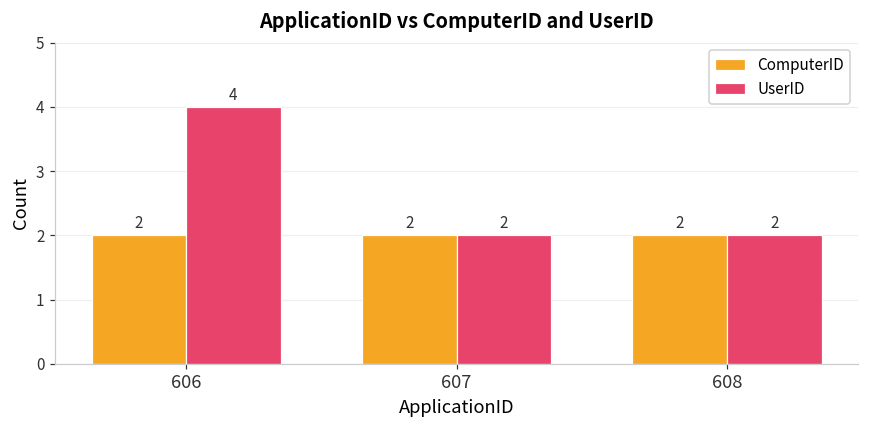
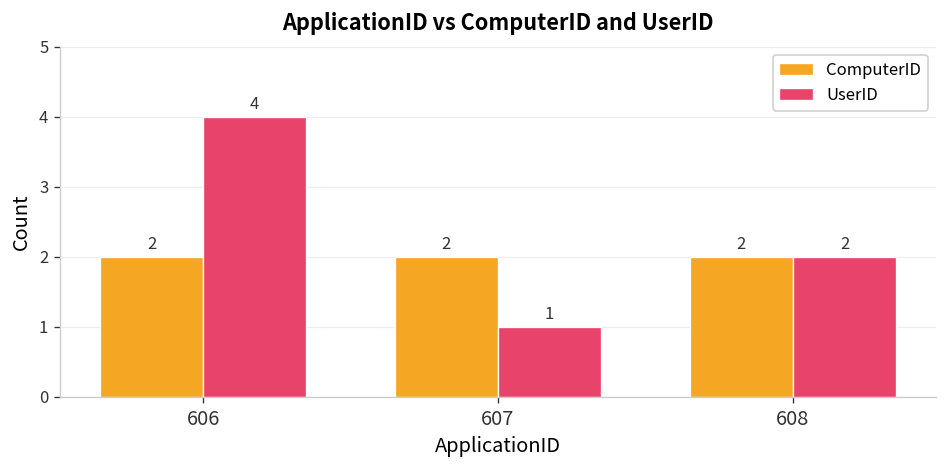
UserID, 607: 2 -> 1
